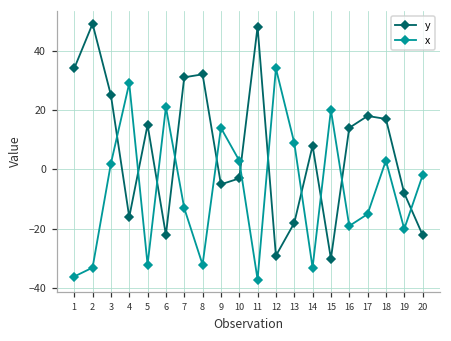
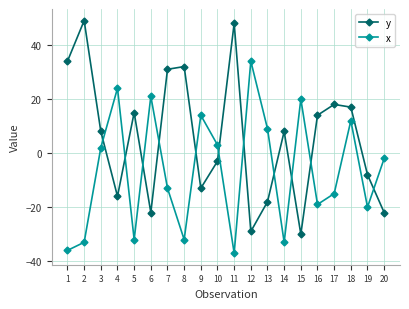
y, 3: 25 -> 8
x, 4: 29 -> 24
y, 9: -5 -> -13
x, 18: 3 -> 12
